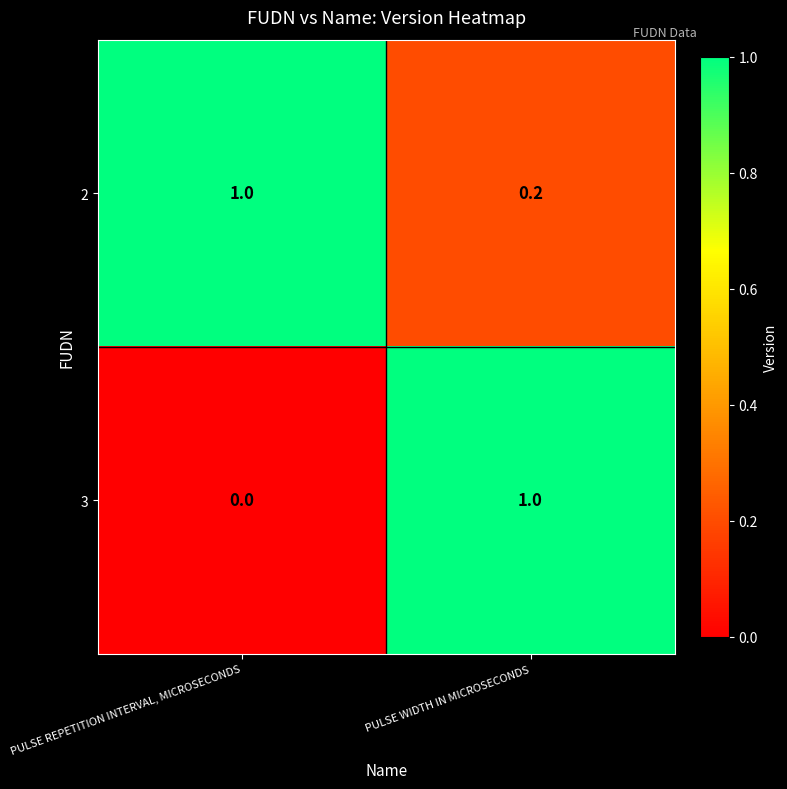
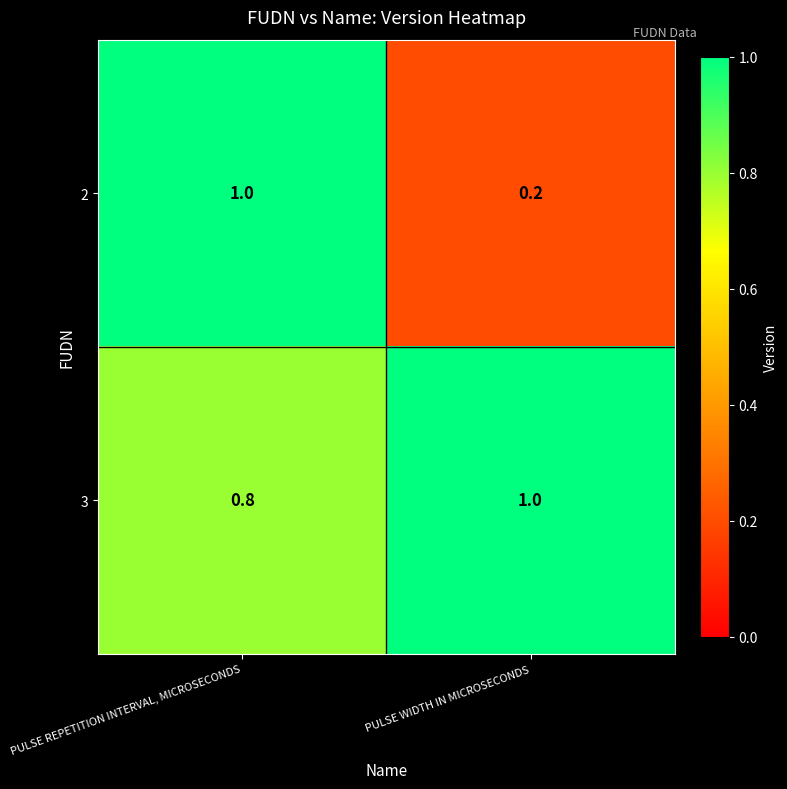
3, PULSE REPETITION INTERVAL, MICROSECONDS: 0.0 -> 0.8
